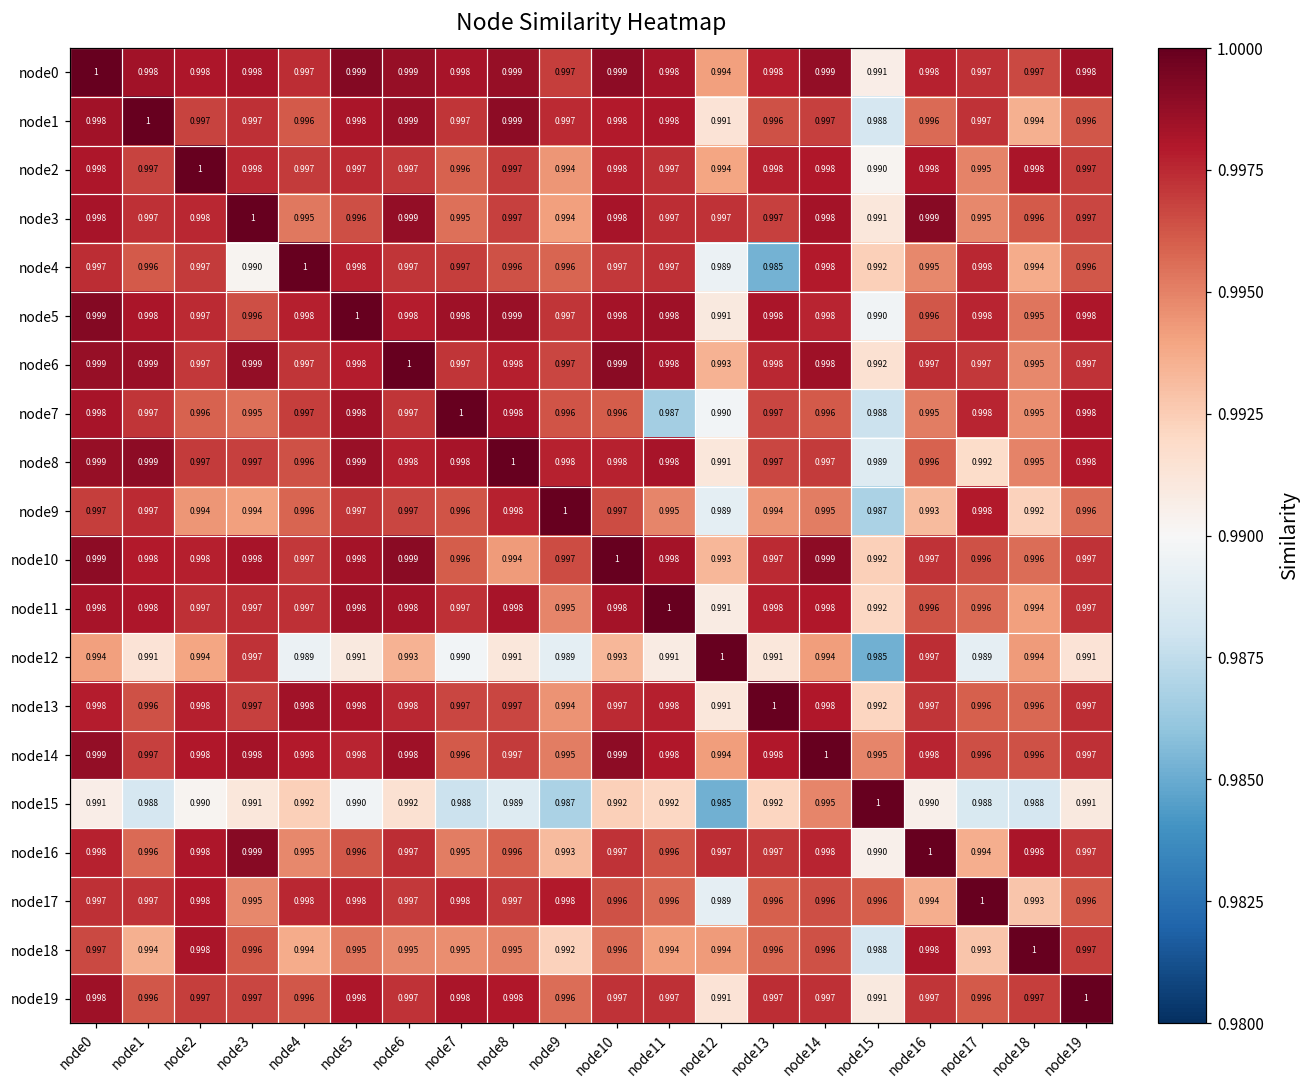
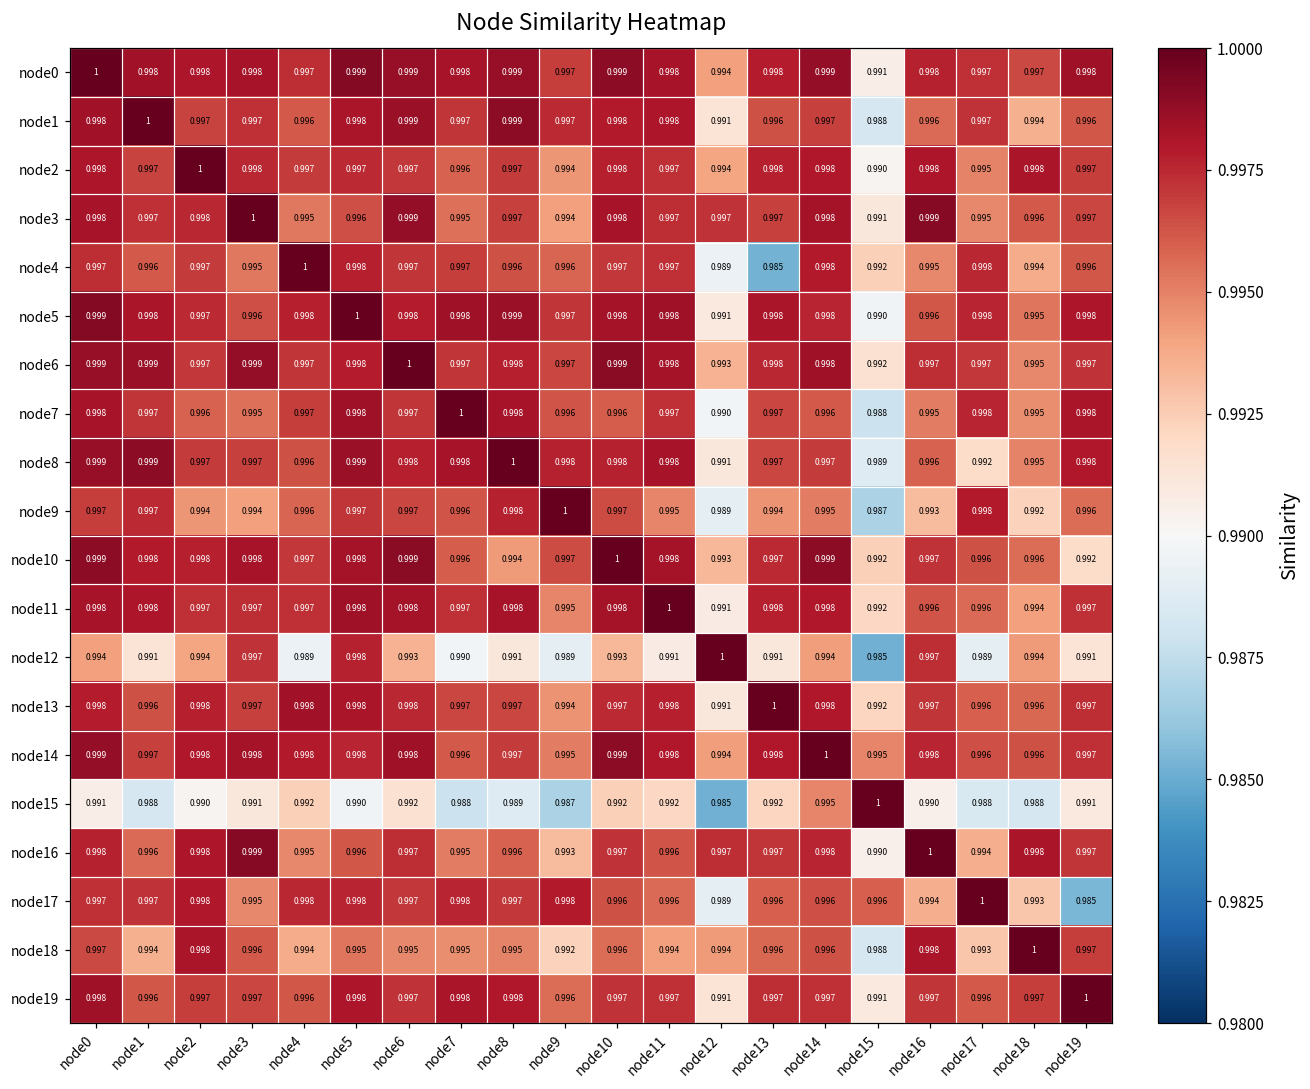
node4, node3: 0.990 -> 0.995
node7, node11: 0.987 -> 0.997
node10, node19: 0.997 -> 0.992
node12, node5: 0.991 -> 0.998
node17, node19: 0.996 -> 0.985
